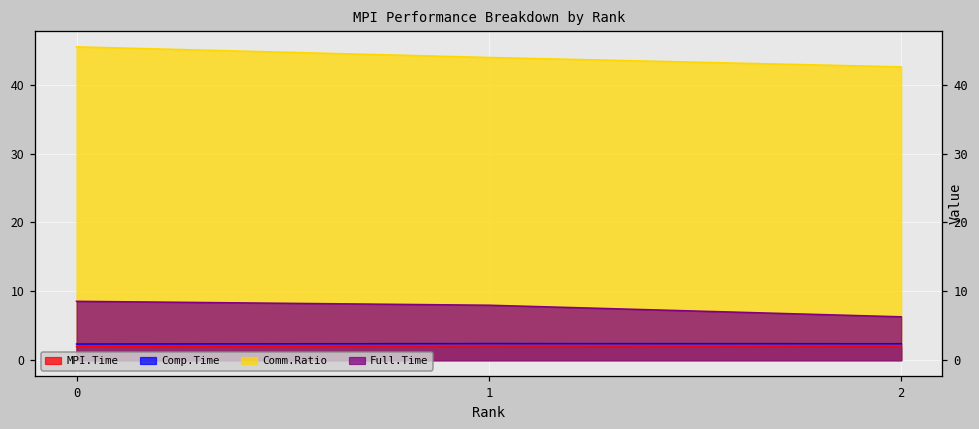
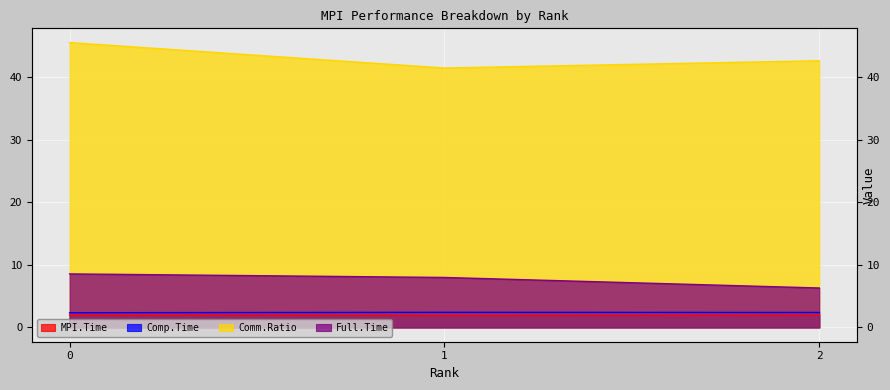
Comm.Ratio, 1: 44 -> 41
